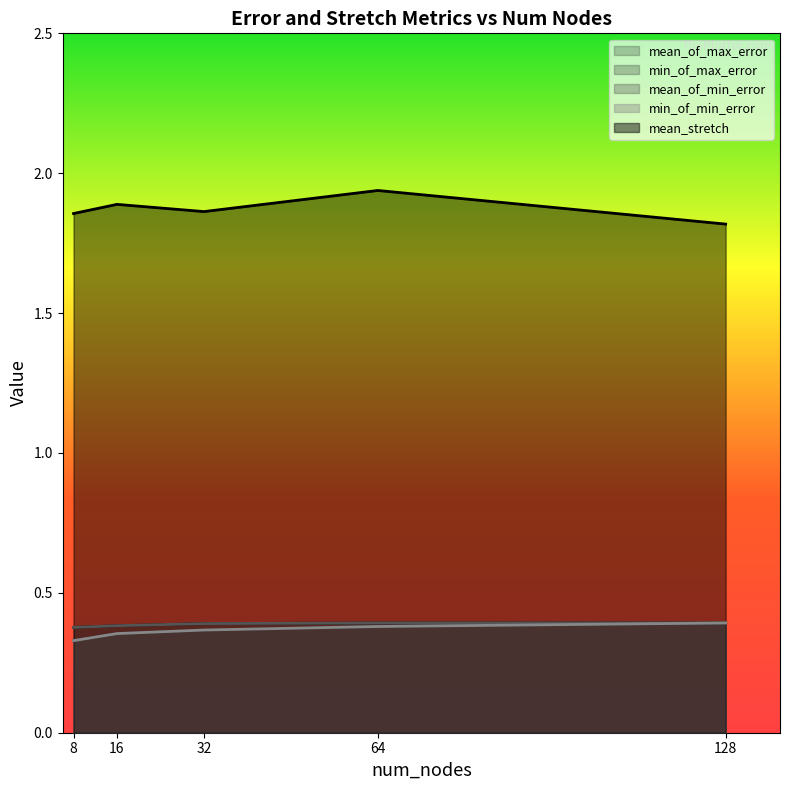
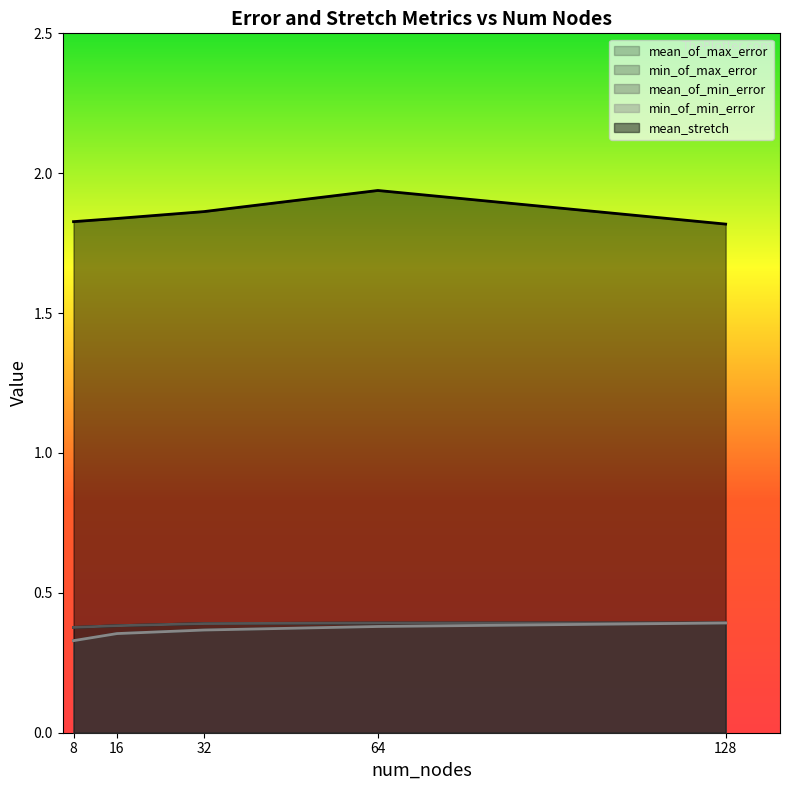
mean_stretch, 8: 1.86 -> 1.83
mean_stretch, 16: 1.89 -> 1.84
